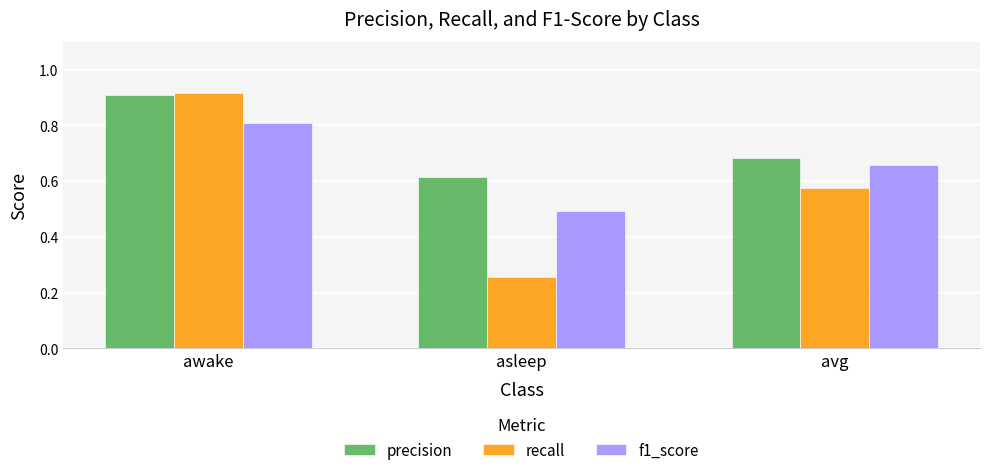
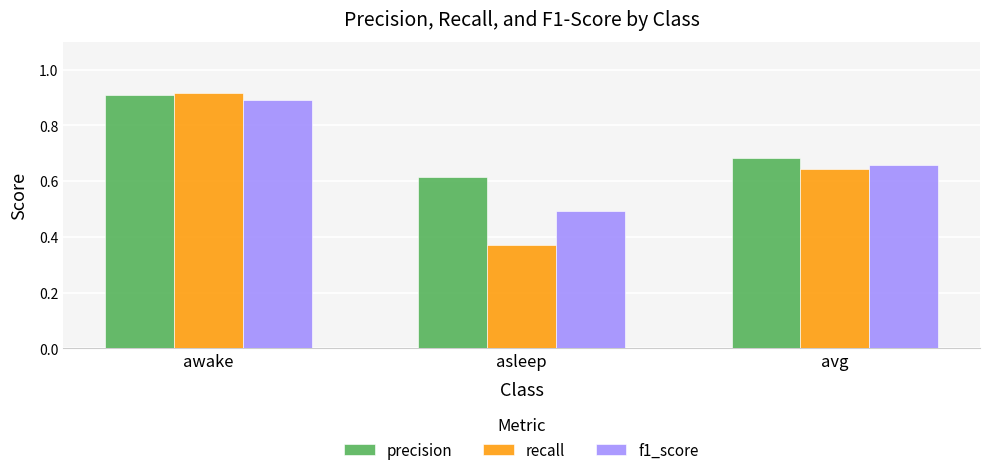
f1_score, awake: 0.81 -> 0.89
recall, asleep: 0.26 -> 0.37
recall, avg: 0.58 -> 0.64
